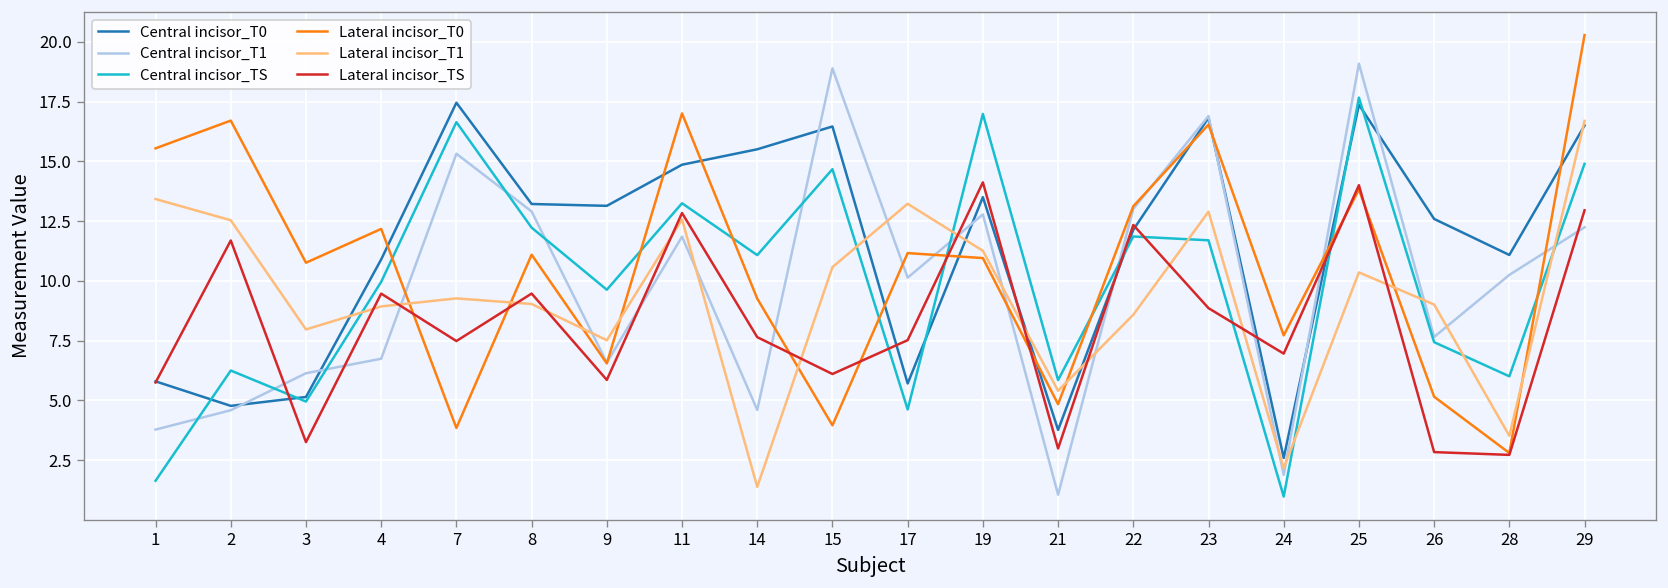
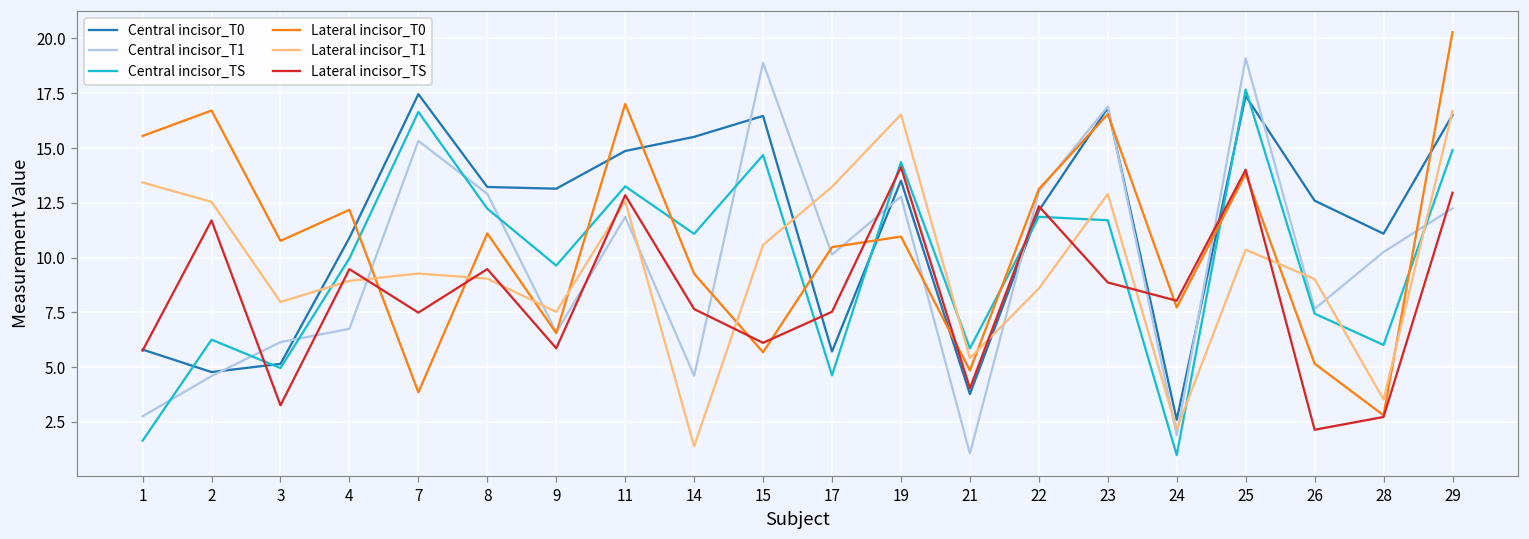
Central incisor_T1, 1: 3.8 -> 2.8
Lateral incisor_T0, 15: 4.0 -> 5.7
Lateral incisor_T0, 17: 11.2 -> 10.5
Central incisor_TS, 19: 17.0 -> 14.4
Lateral incisor_T1, 19: 11.3 -> 16.5
Lateral incisor_TS, 21: 3.0 -> 4.0
Lateral incisor_TS, 24: 7.0 -> 8.0
Lateral incisor_TS, 26: 2.8 -> 2.1
